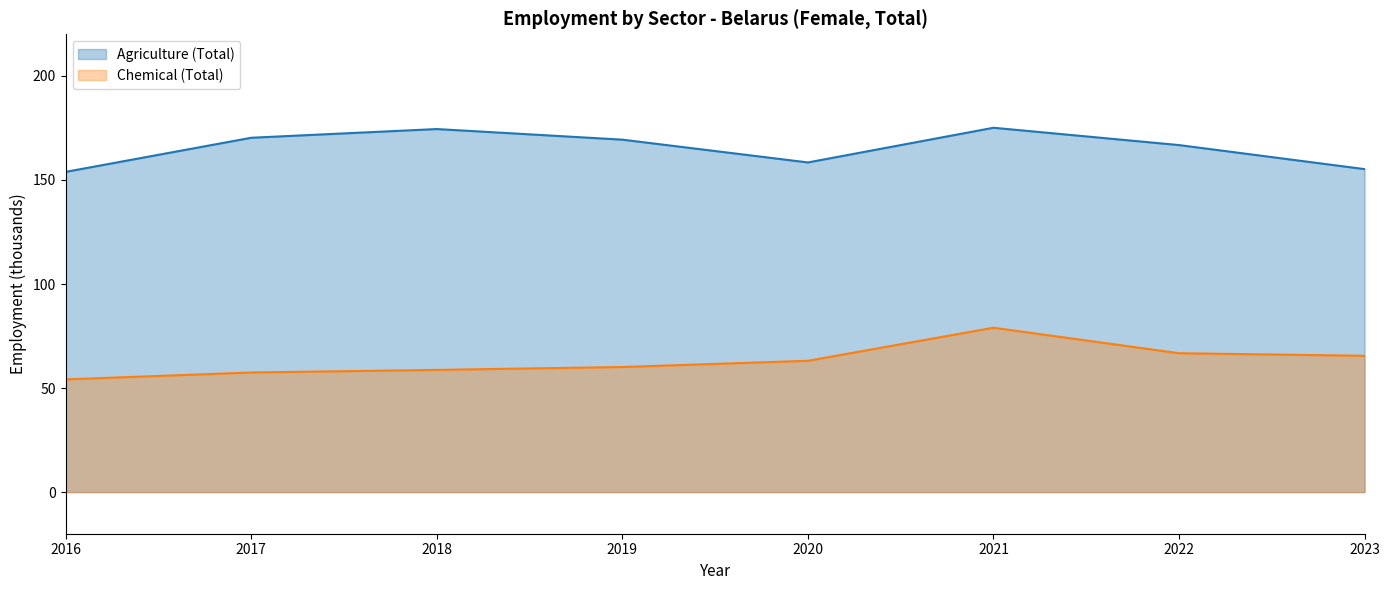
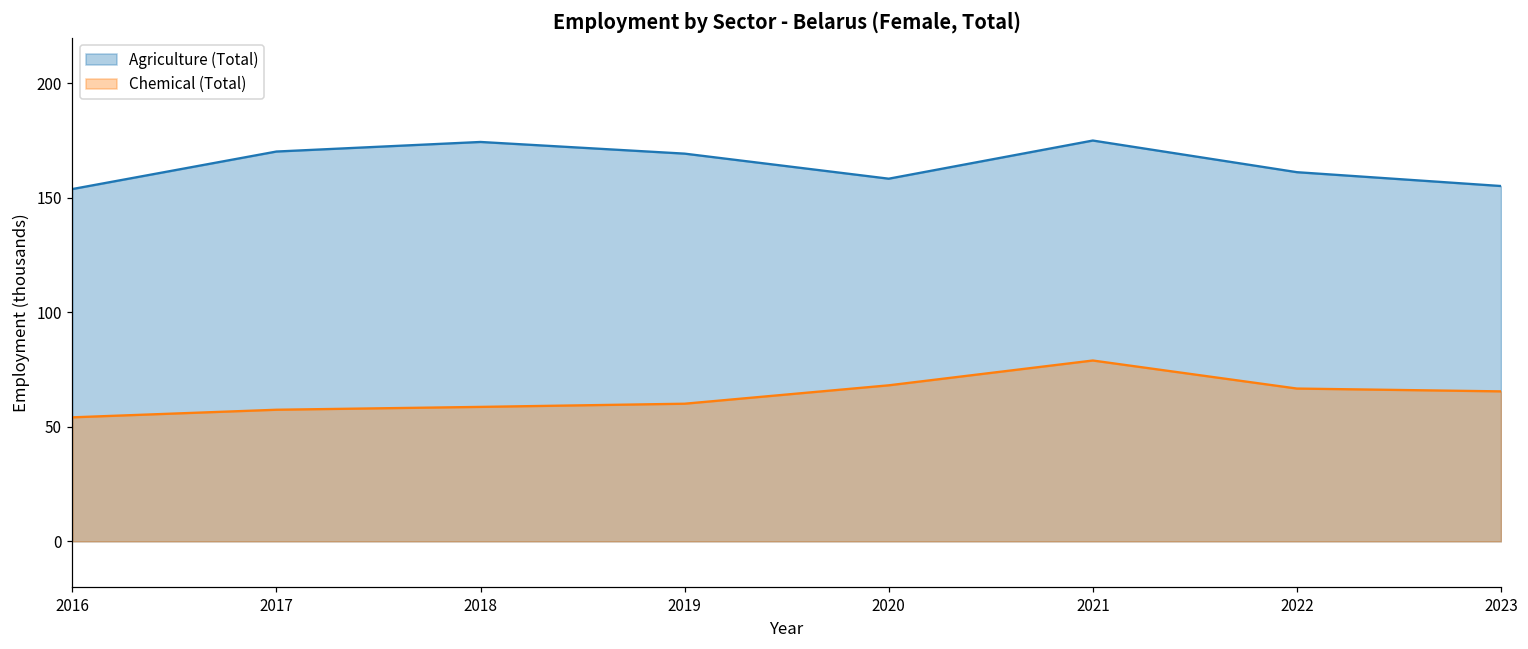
Chemical (Total), 2020: 63 -> 68
Agriculture (Total), 2022: 167 -> 161
